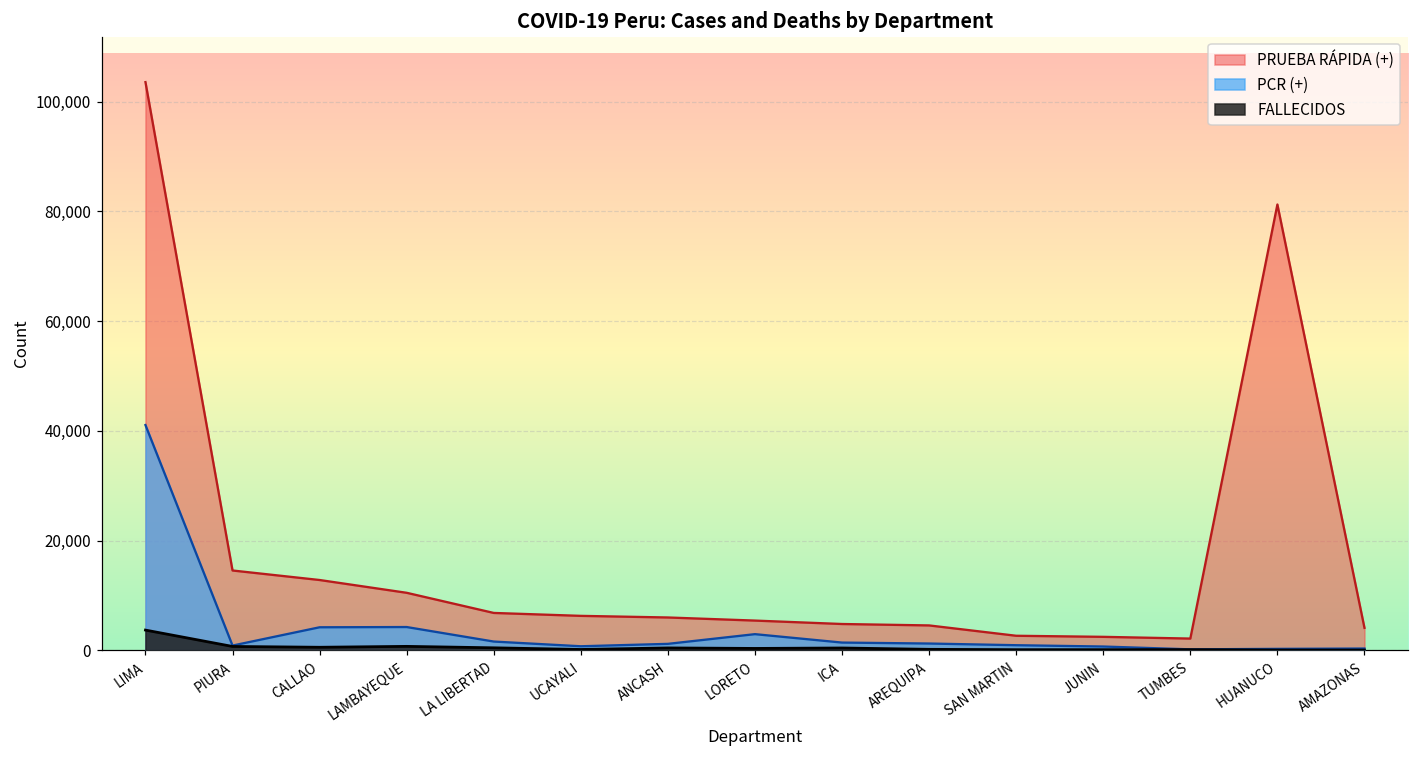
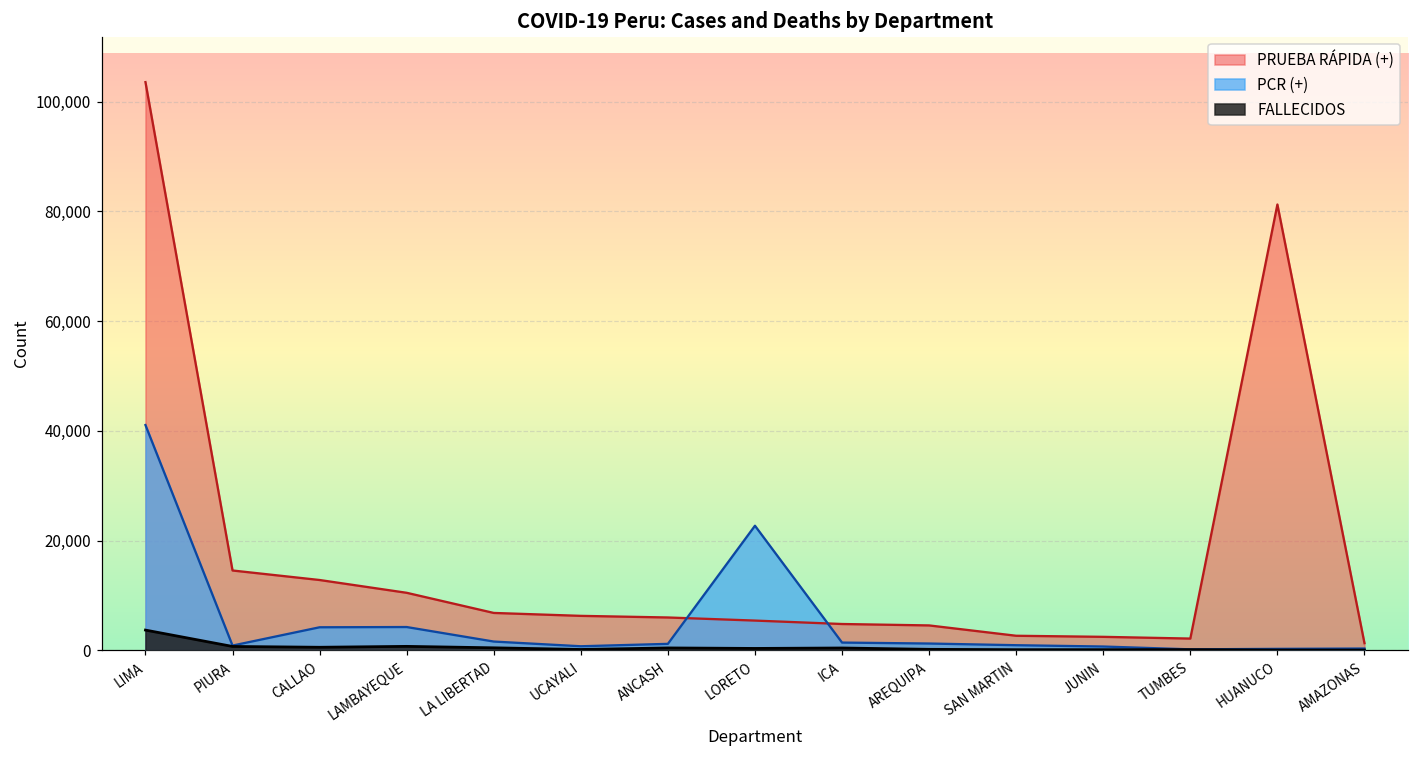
PCR (+), LORETO: 3,000 -> 23,000
PRUEBA RÁPIDA (+), AMAZONAS: 4,000 -> 1,000
